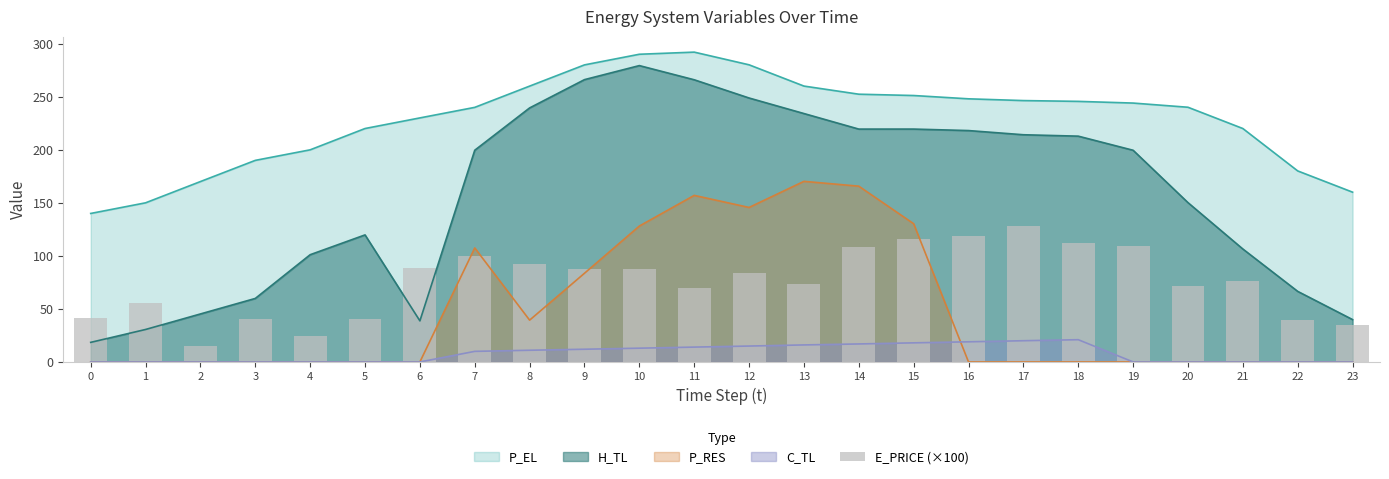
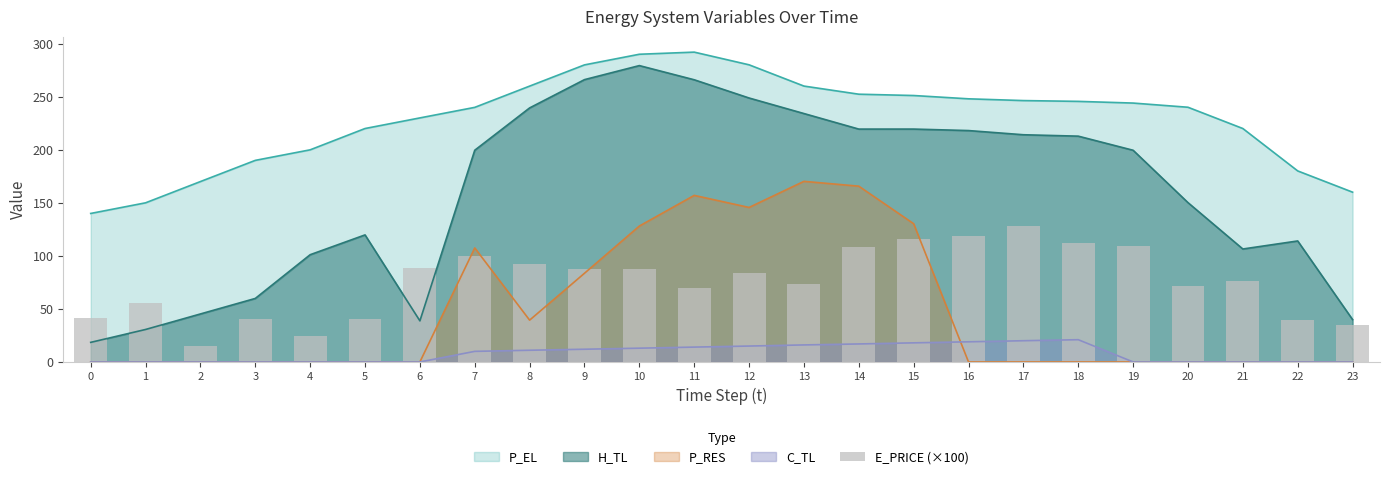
H_TL, 22: 67 -> 114
